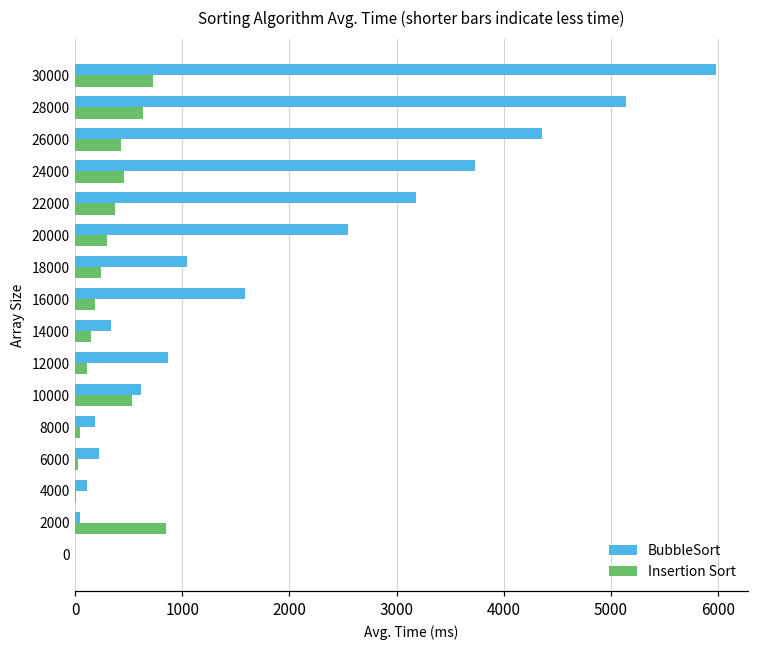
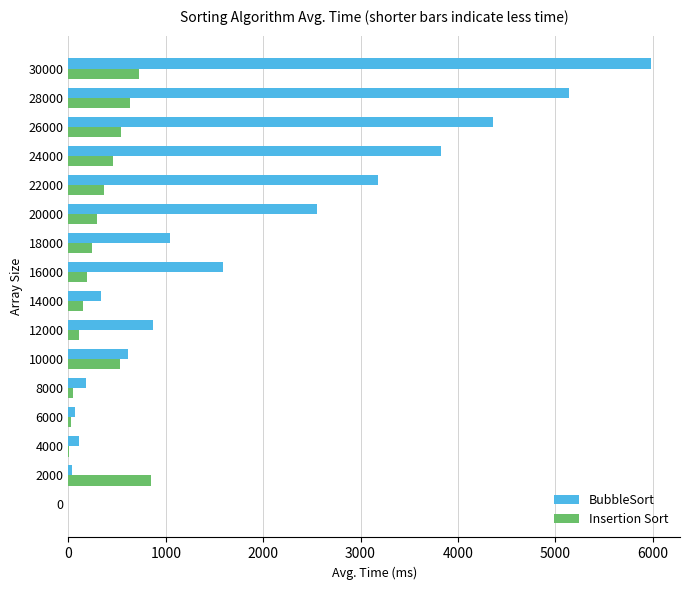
Insertion Sort, 26000: 400 -> 500
BubbleSort, 24000: 3700 -> 3800
BubbleSort, 6000: 200 -> 100
